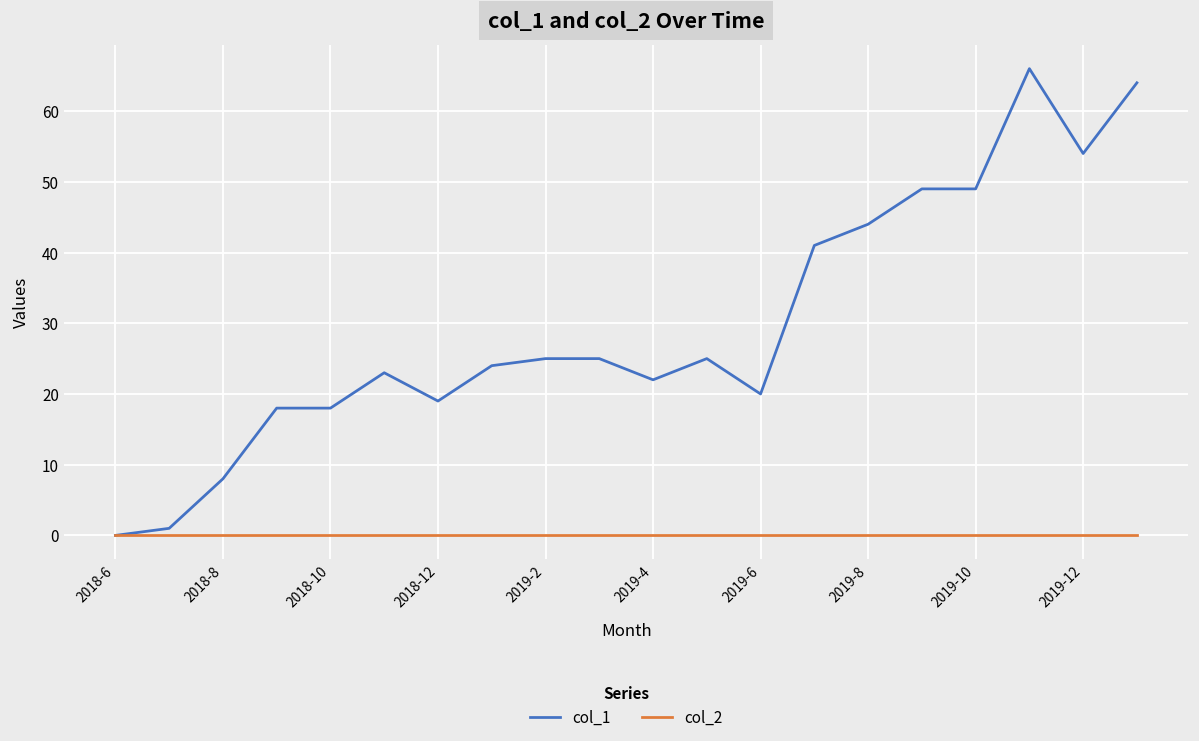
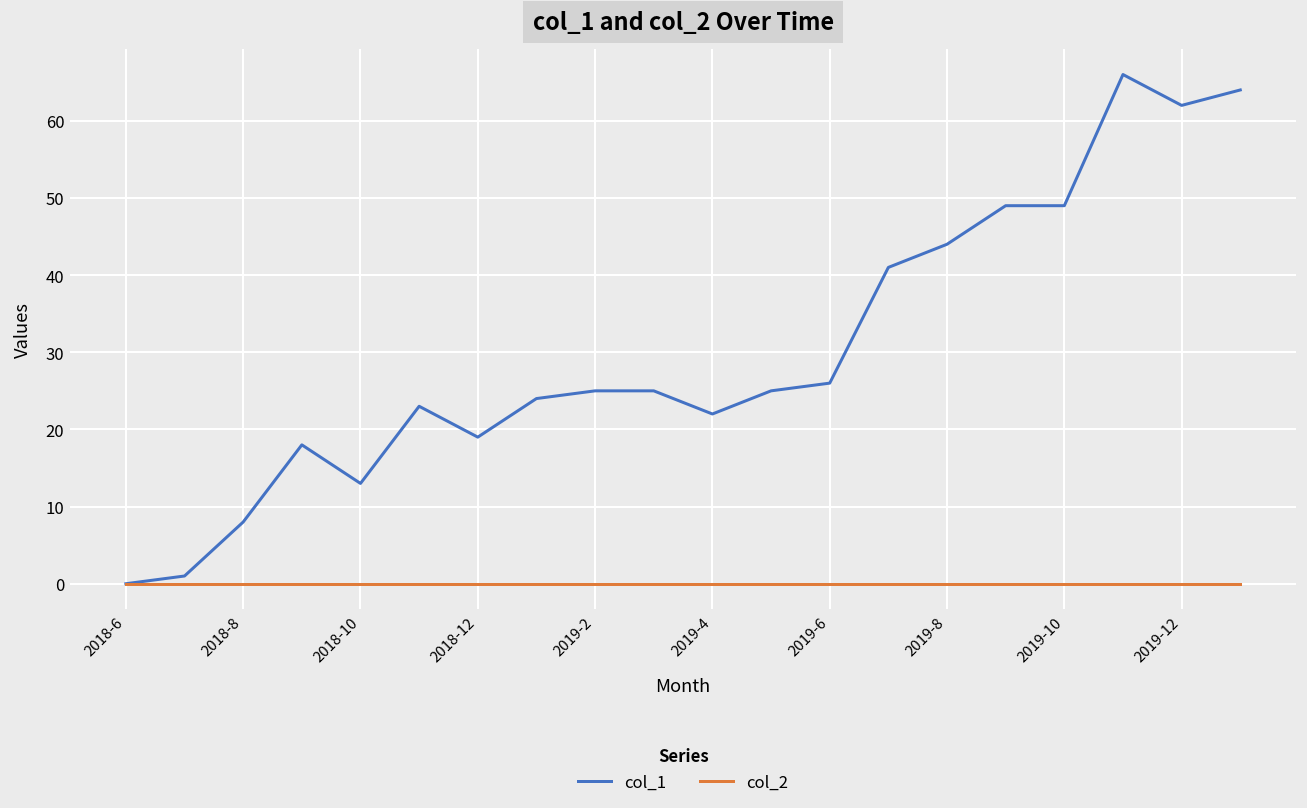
col_1, 2018-10: 18 -> 13
col_1, 2019-6: 20 -> 26
col_1, 2019-12: 54 -> 62
